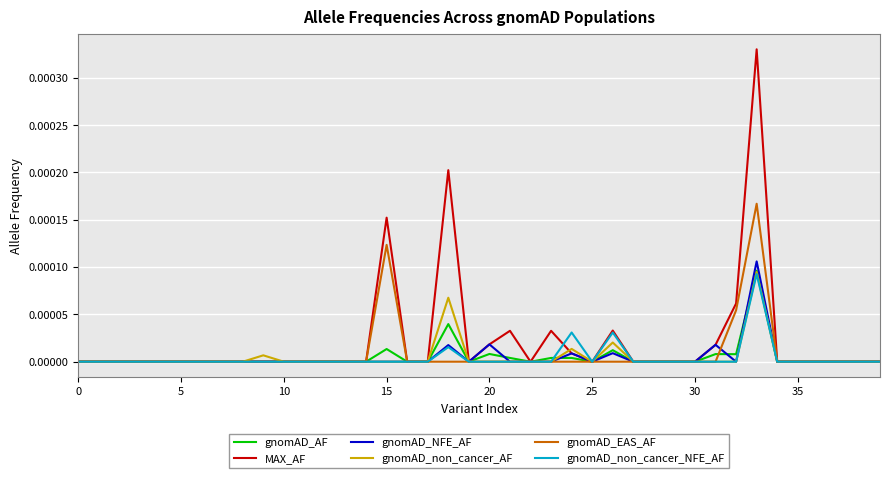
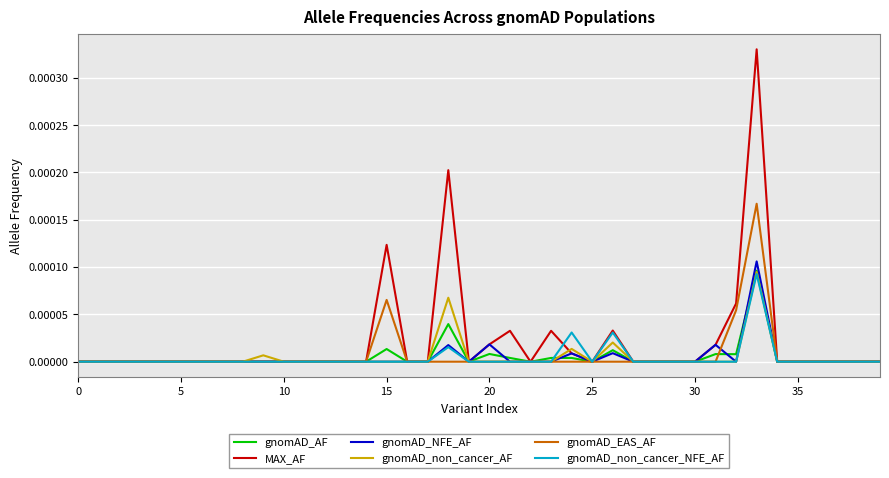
MAX_AF, 15: 0.00015 -> 0.00012
gnomAD_EAS_AF, 15: 0.00012 -> 0.00007
